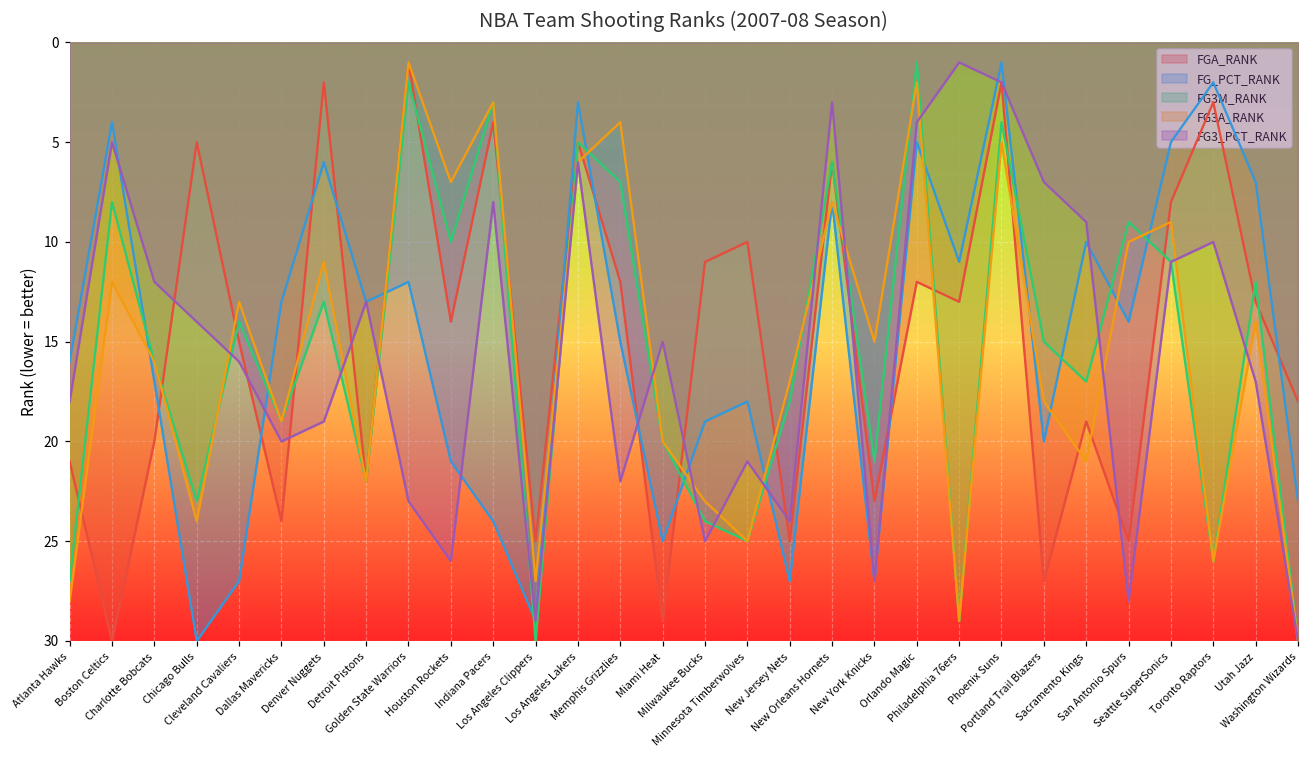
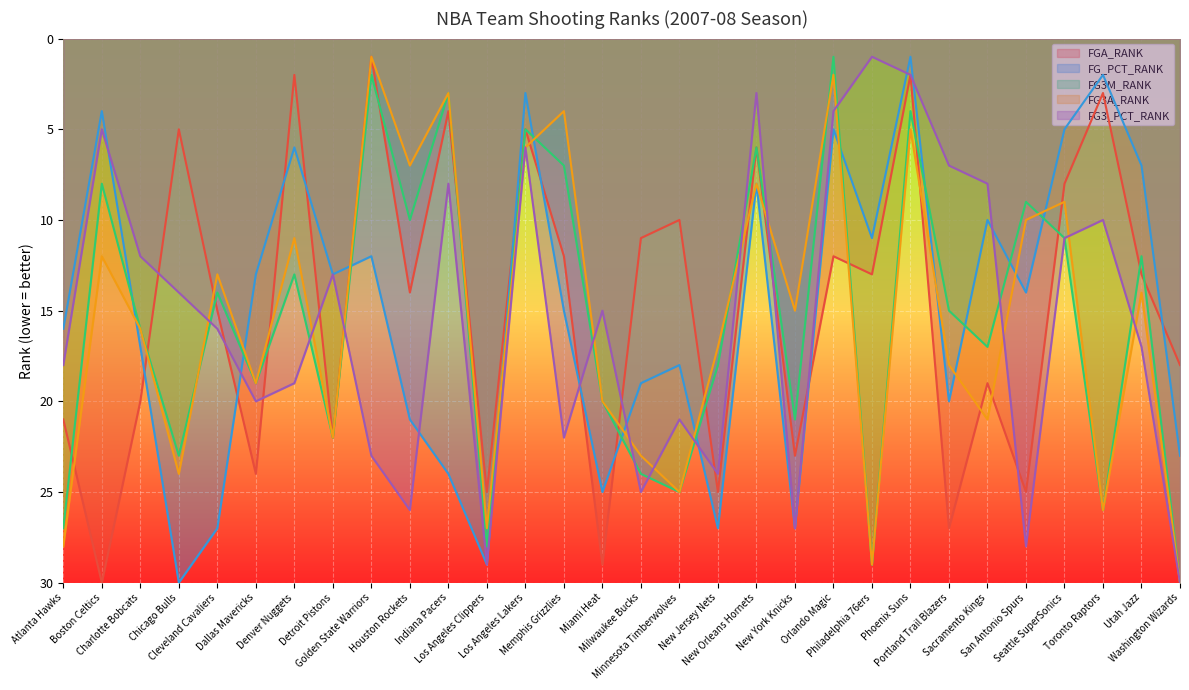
FG3M_RANK, Los Angeles Clippers: 30 -> 28
FG3_PCT_RANK, Sacramento Kings: 9 -> 8
